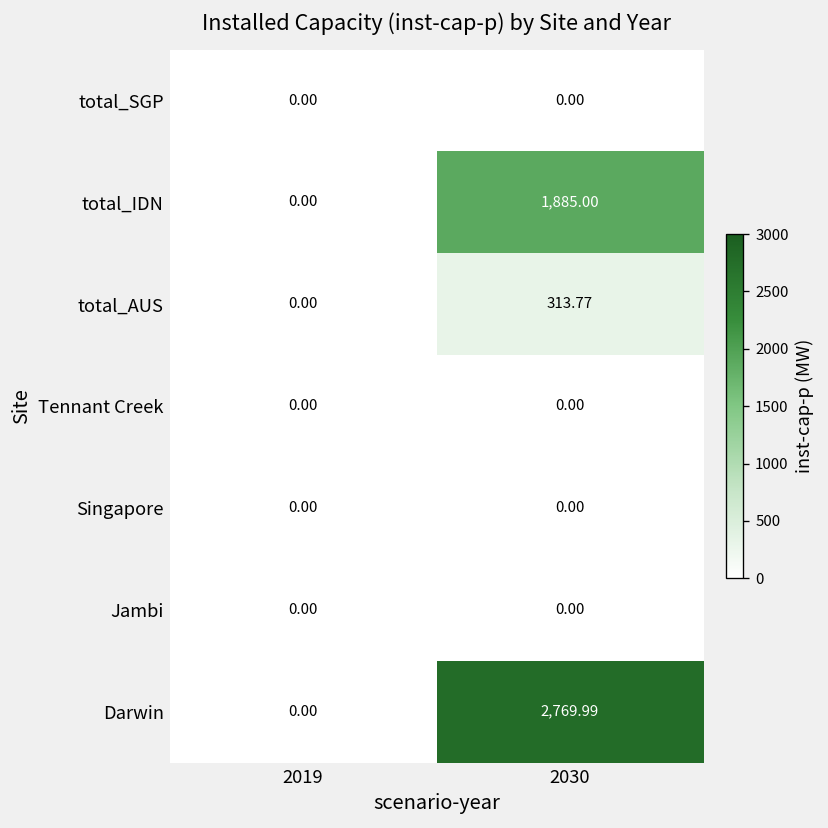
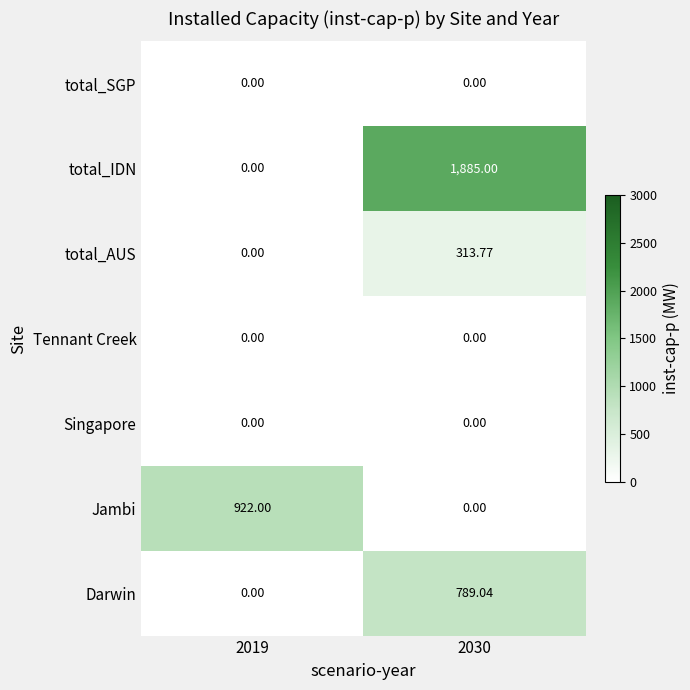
Jambi, 2019: 0.00 -> 922.00
Darwin, 2030: 2,769.99 -> 789.04
